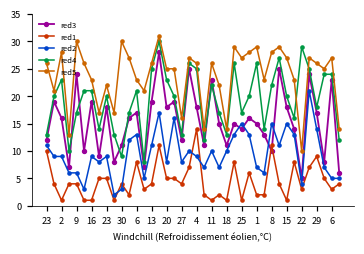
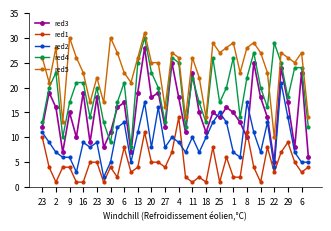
red2, 2: 9 -> 7
red3, 9: 24 -> 15
red2, 30: 3 -> 5
red2, 8: 15 -> 17
red2, 15: 15 -> 7
